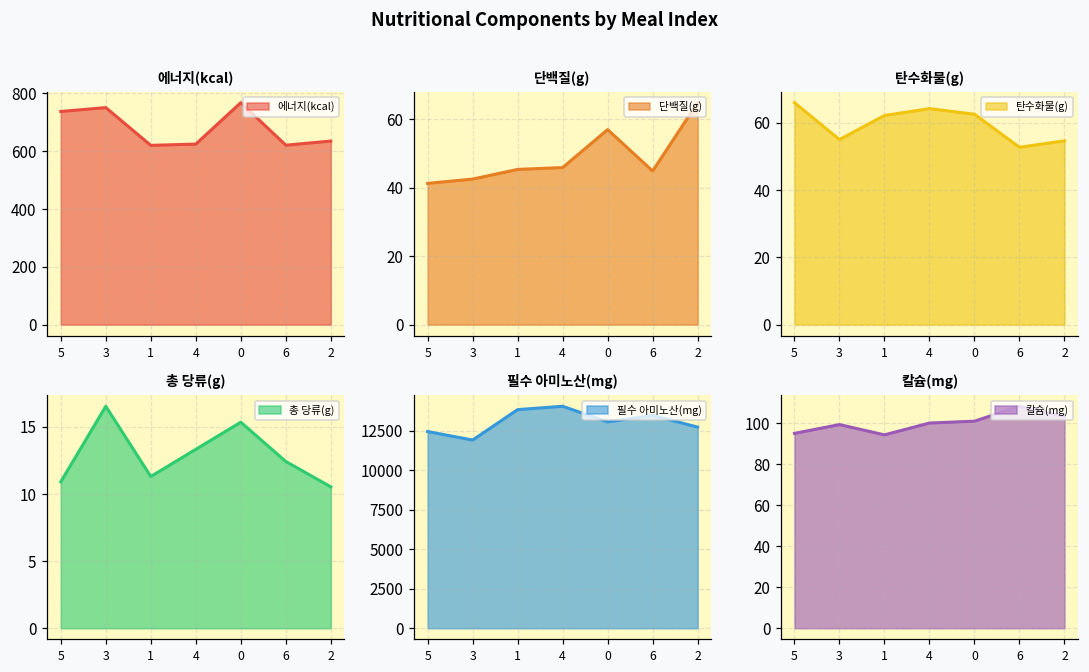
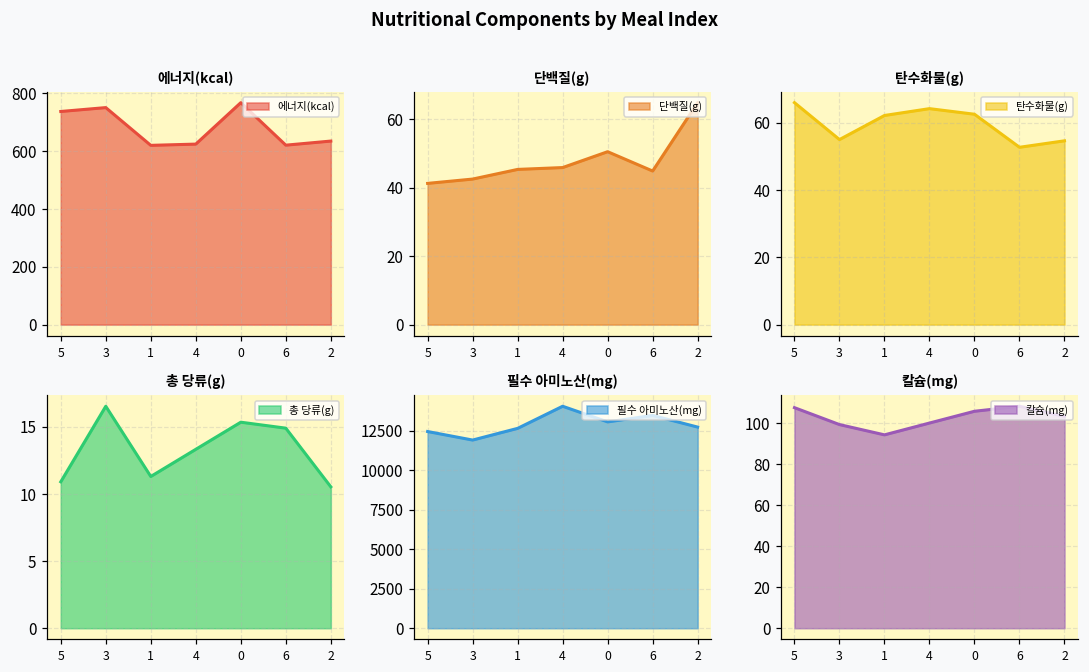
단백질(g), 0: 57 -> 50
총 당류(g), 6: 12.4 -> 14.9
필수 아미노산(mg), 1: 13800 -> 12600
칼슘(mg), 5: 95 -> 108
칼슘(mg), 0: 101 -> 106
